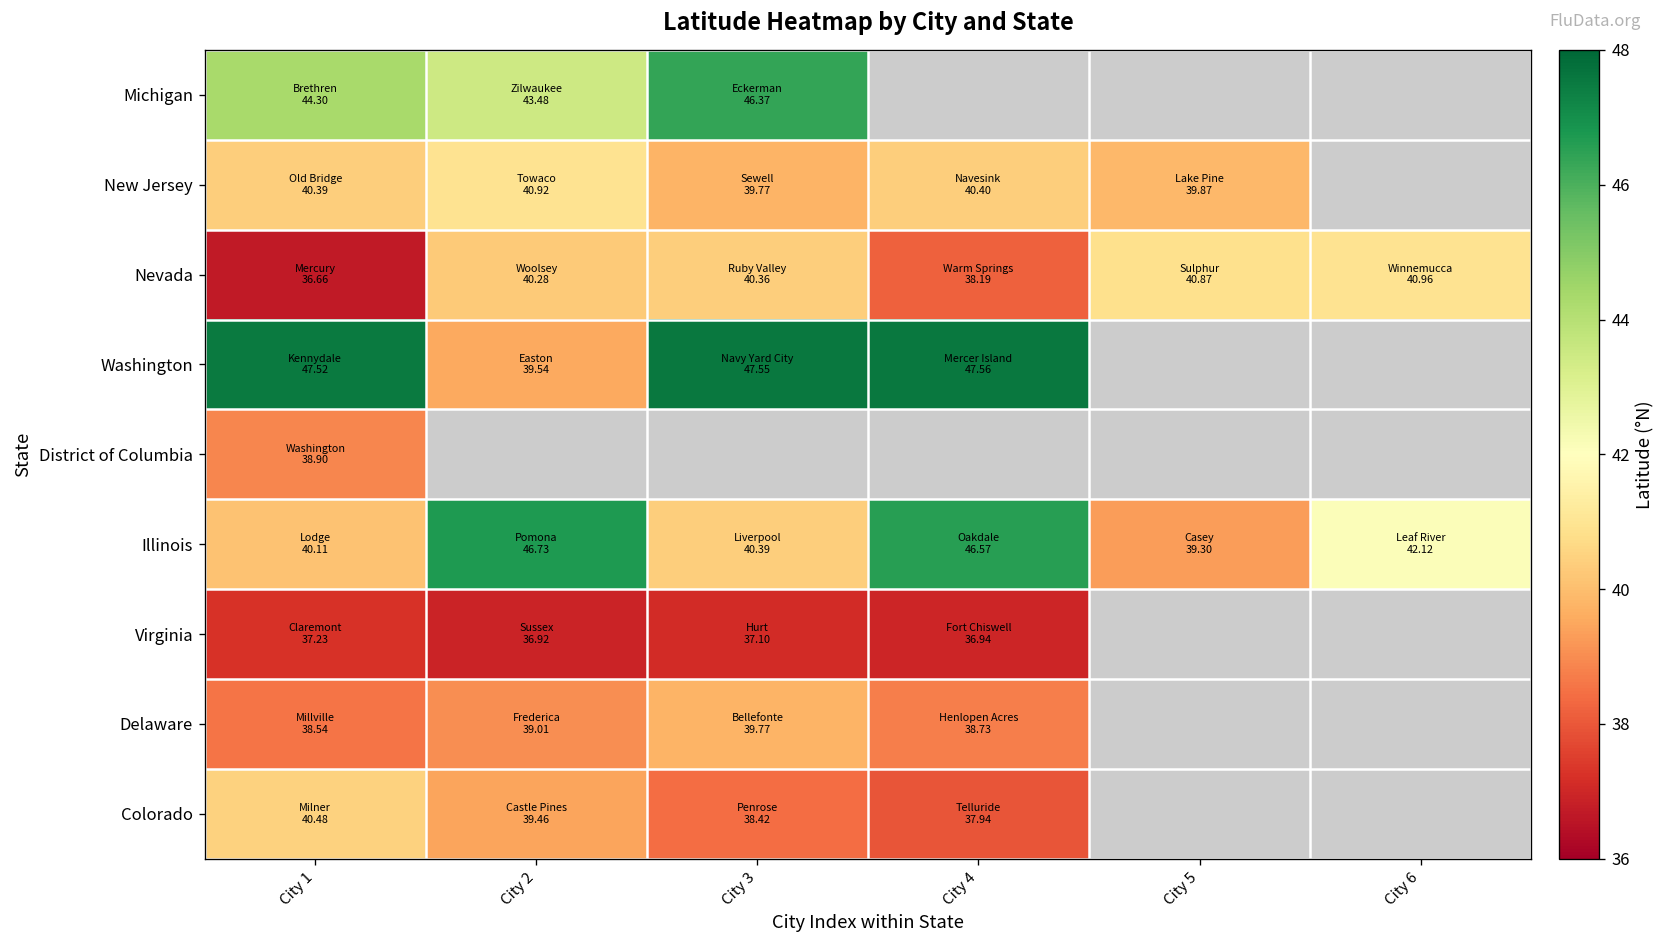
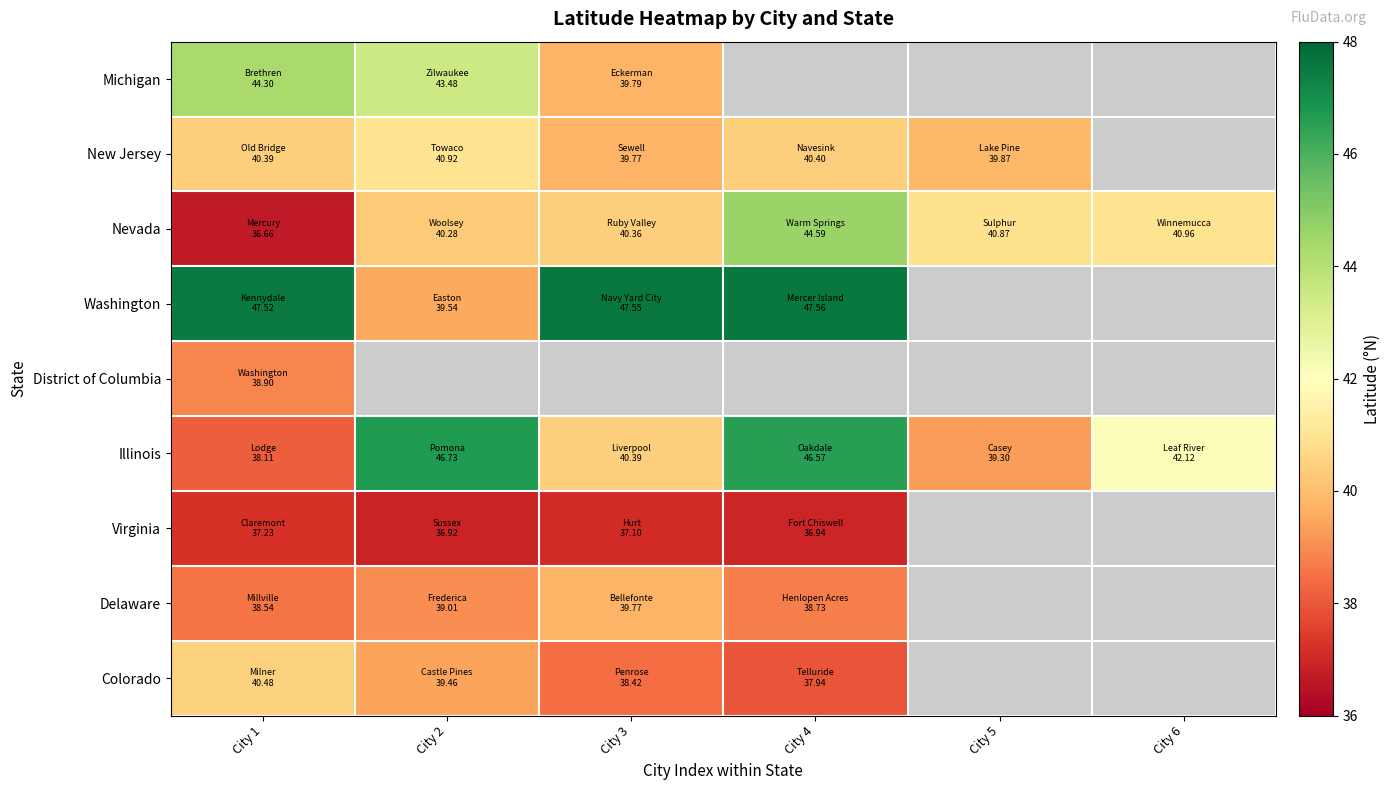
Michigan, City 3: 46.37 -> 39.79
Nevada, City 4: 38.19 -> 44.59
Illinois, City 1: 40.11 -> 38.11
